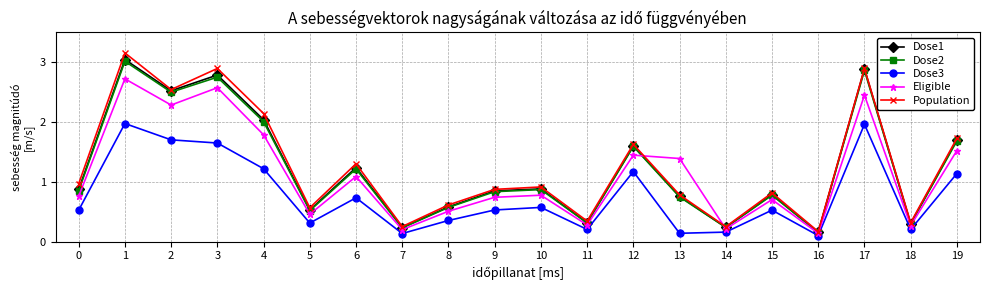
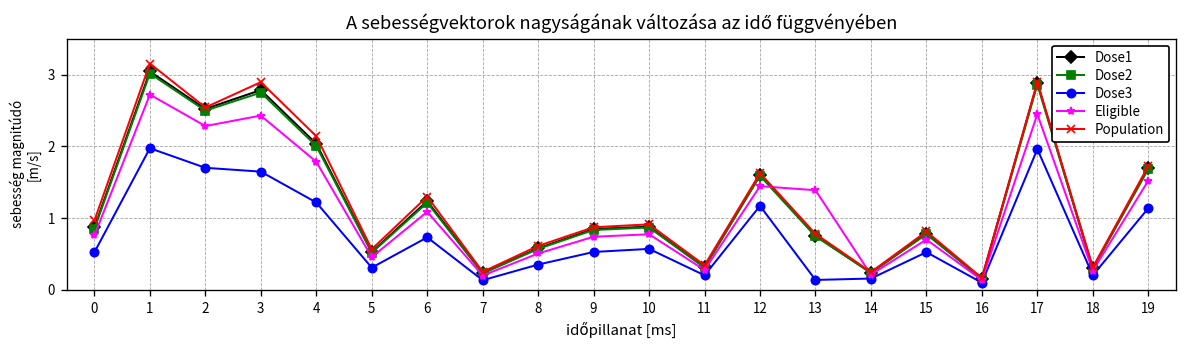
Eligible, 3: 2.6 -> 2.4
